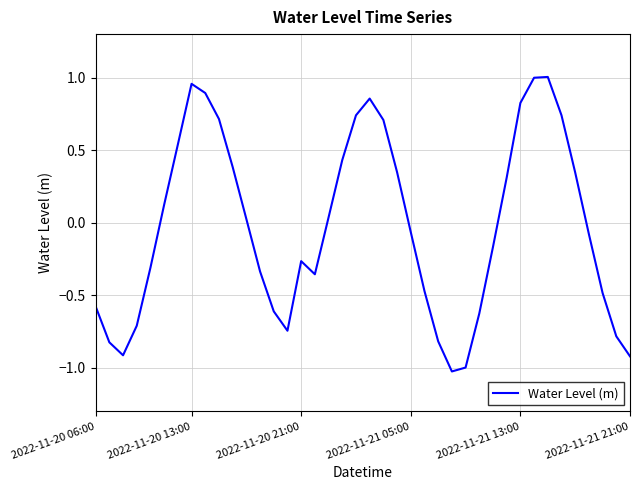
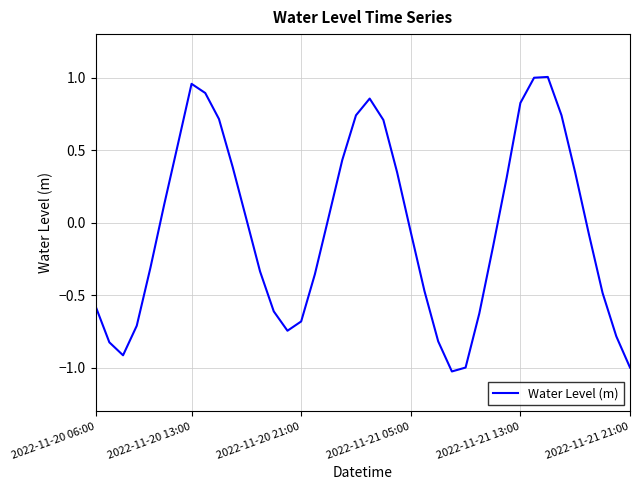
2022-11-20 21:00: -0.26 -> -0.68
2022-11-21 21:00: -0.92 -> -1.00
